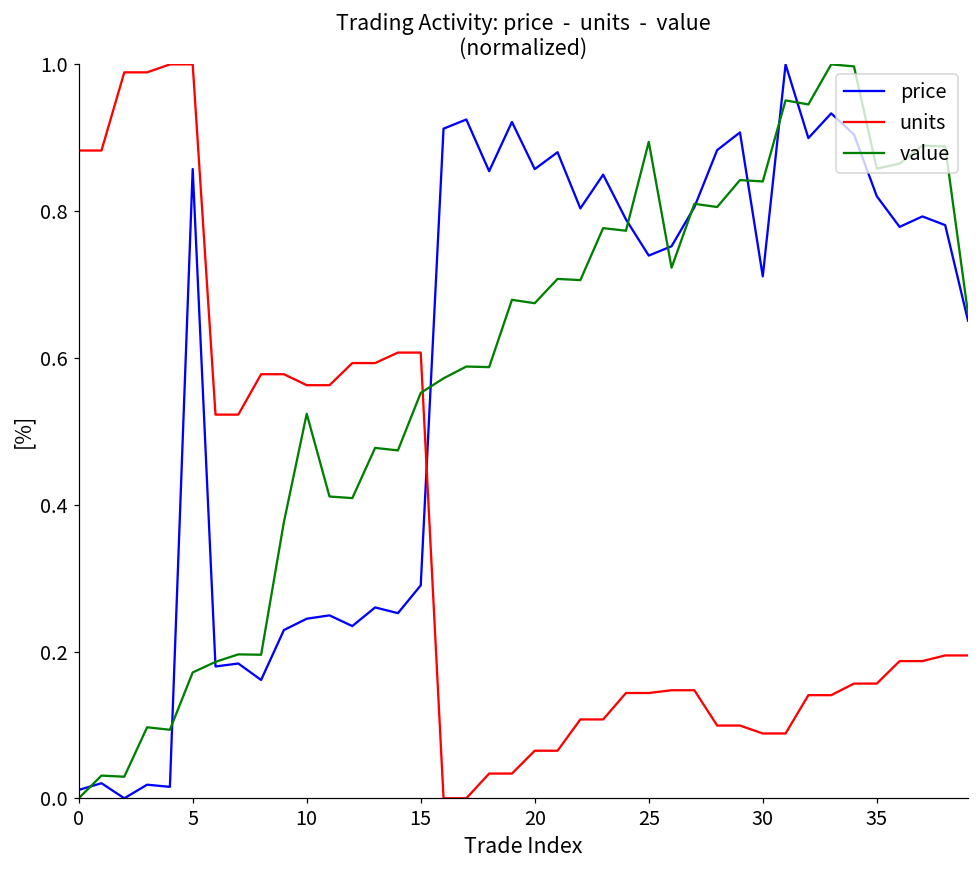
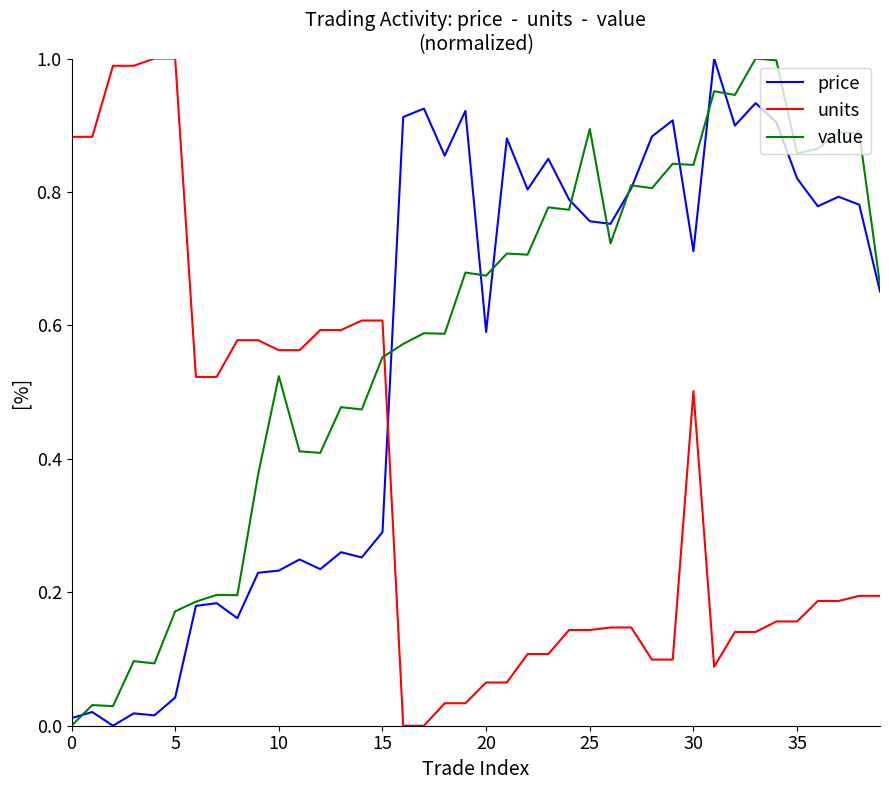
price, 5: 0.86 -> 0.04
price, 10: 0.24 -> 0.23
price, 20: 0.86 -> 0.59
price, 25: 0.74 -> 0.76
units, 30: 0.09 -> 0.50
